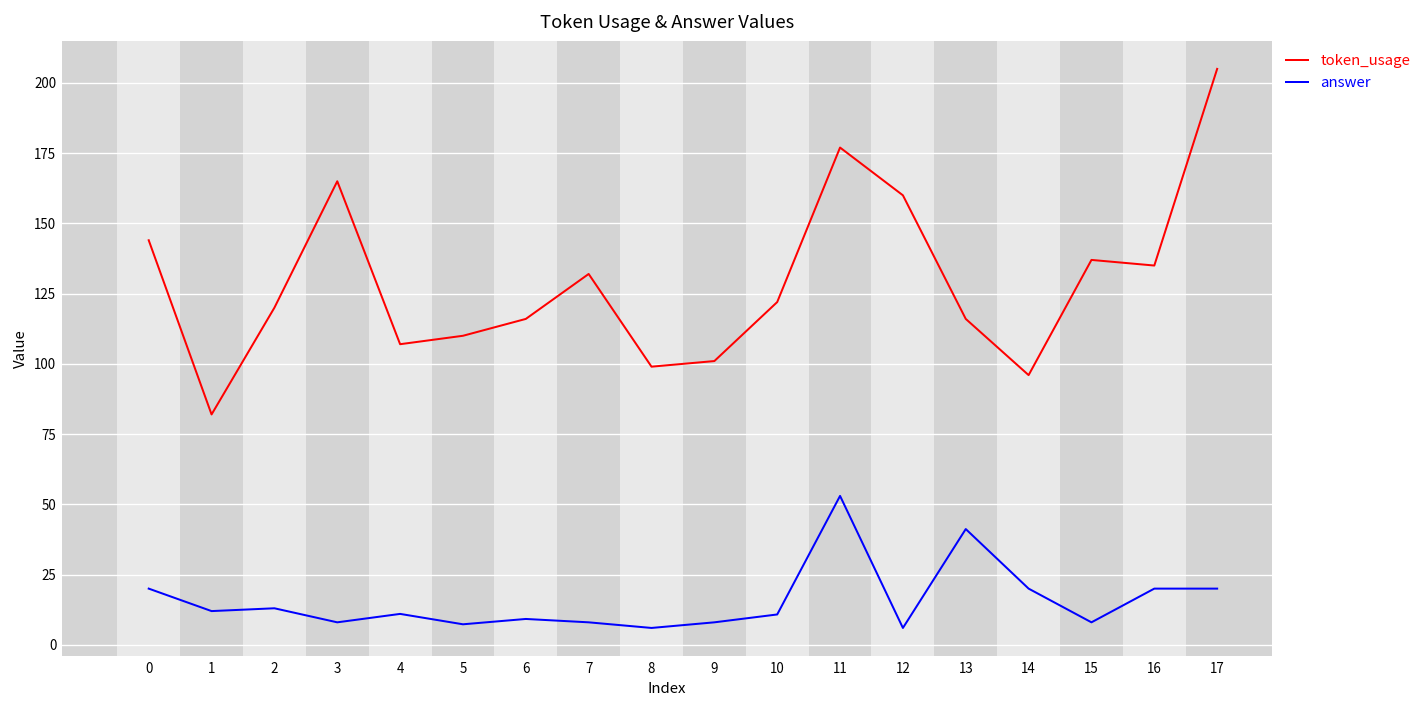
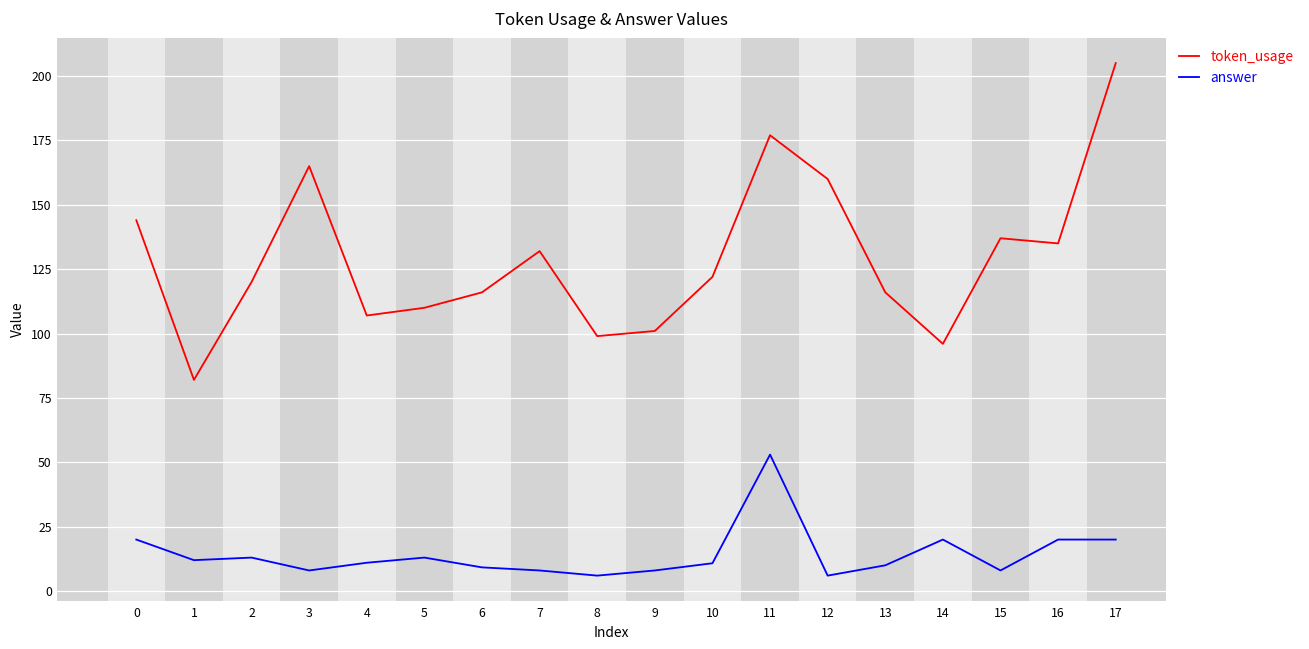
answer, 5: 7 -> 13
answer, 13: 41 -> 10
